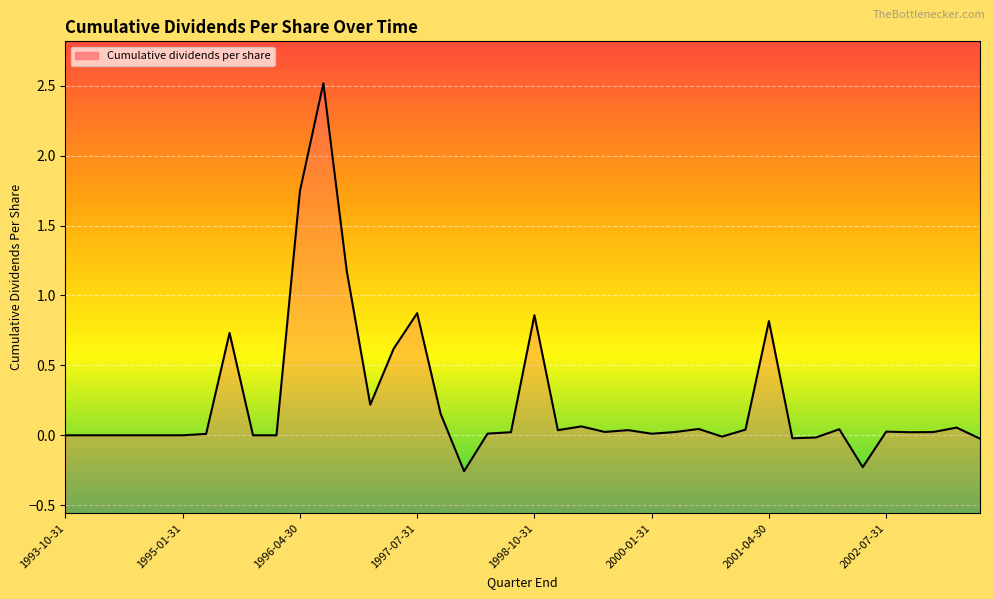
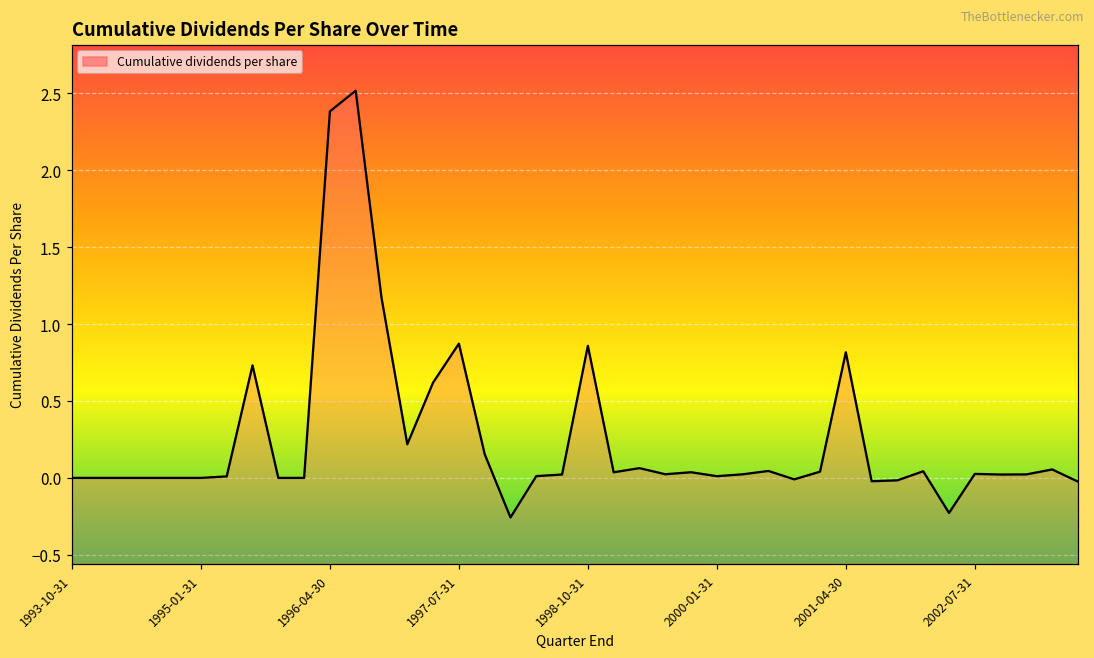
1996-04-30: 1.75 -> 2.38
